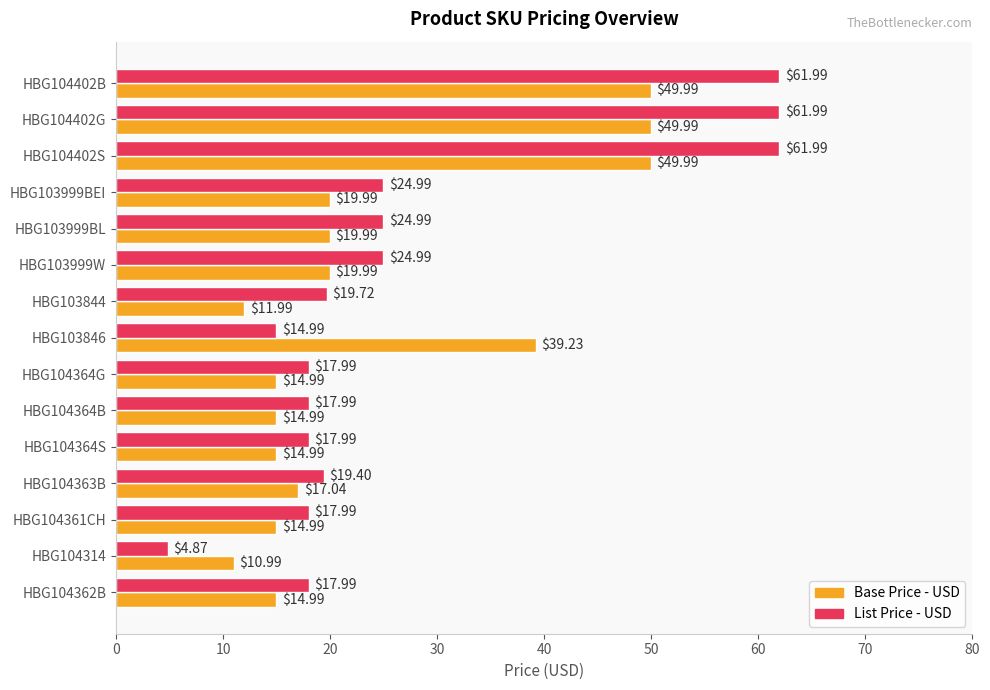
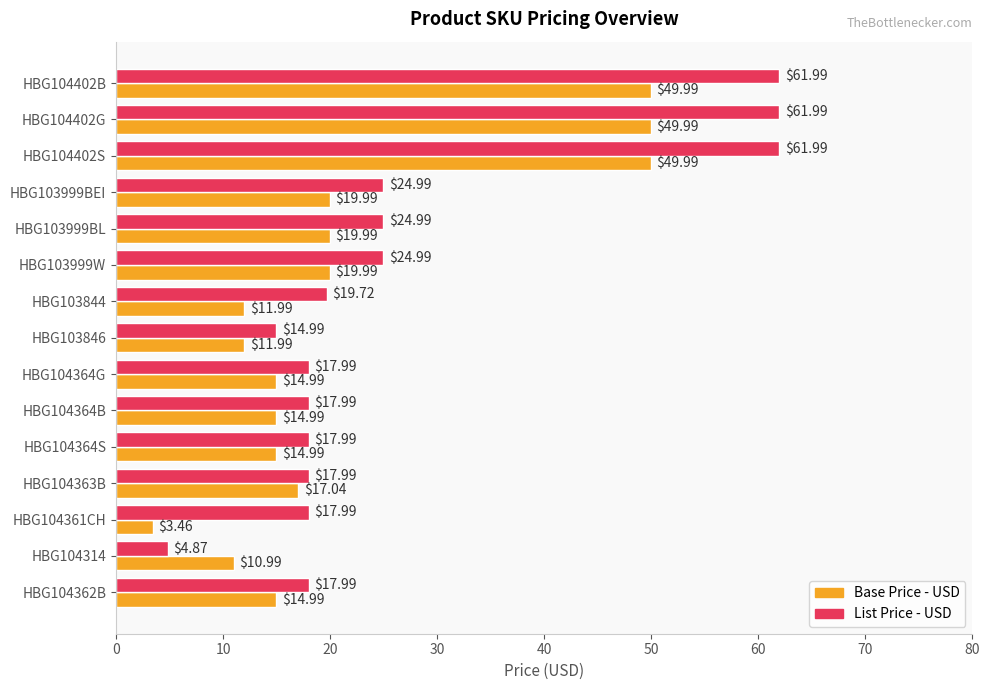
Base Price - USD, HBG103846: $39.23 -> $11.99
List Price - USD, HBG104363B: $19.40 -> $17.99
Base Price - USD, HBG104361CH: $14.99 -> $3.46
